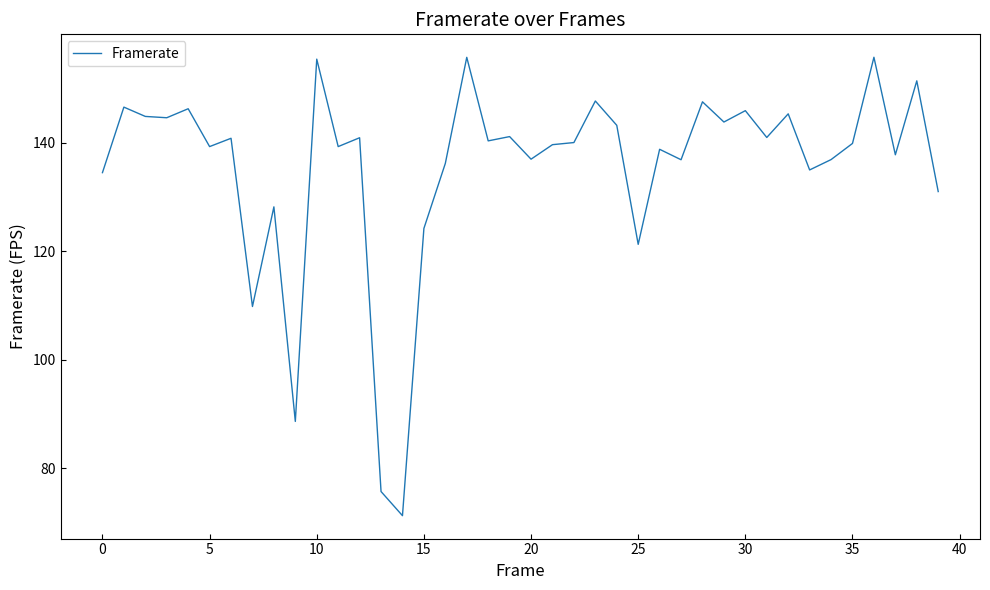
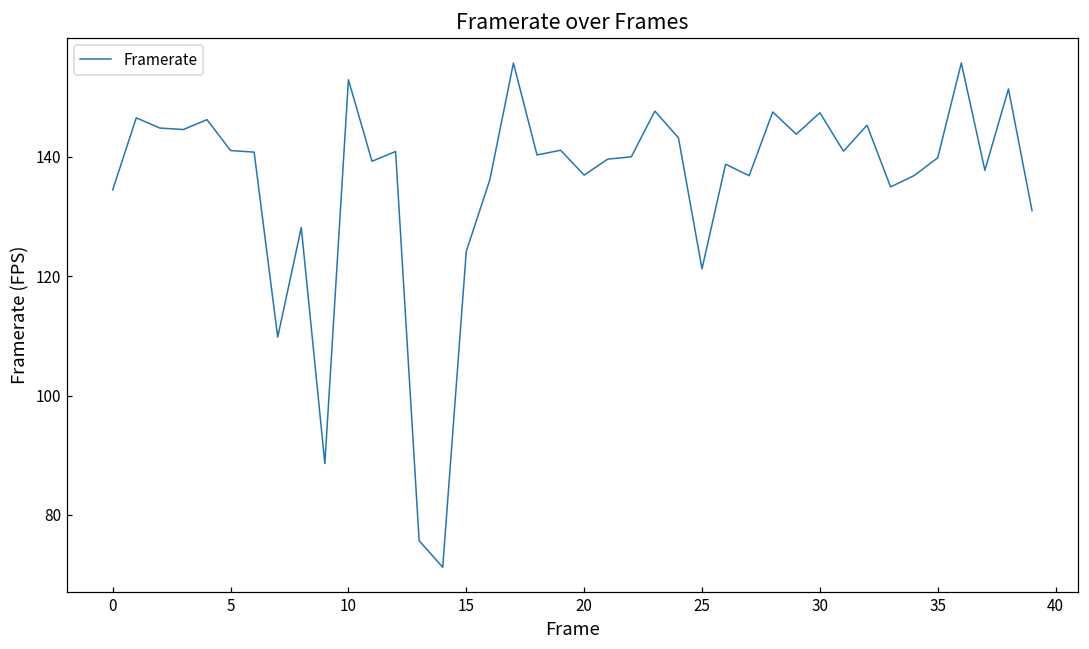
5: 139 -> 141
10: 155 -> 153
30: 146 -> 147
